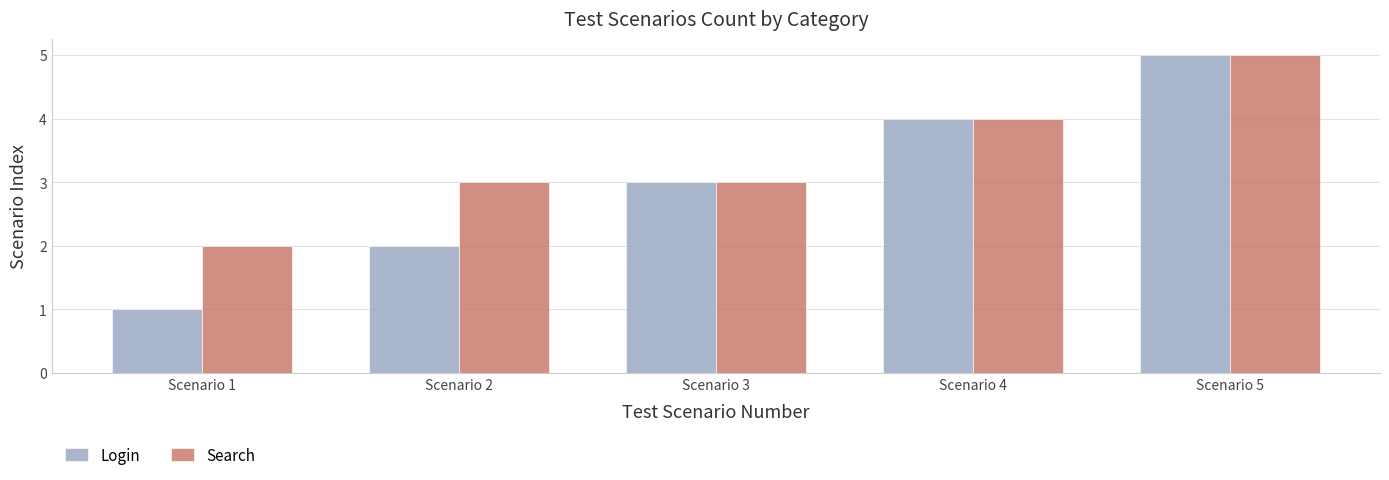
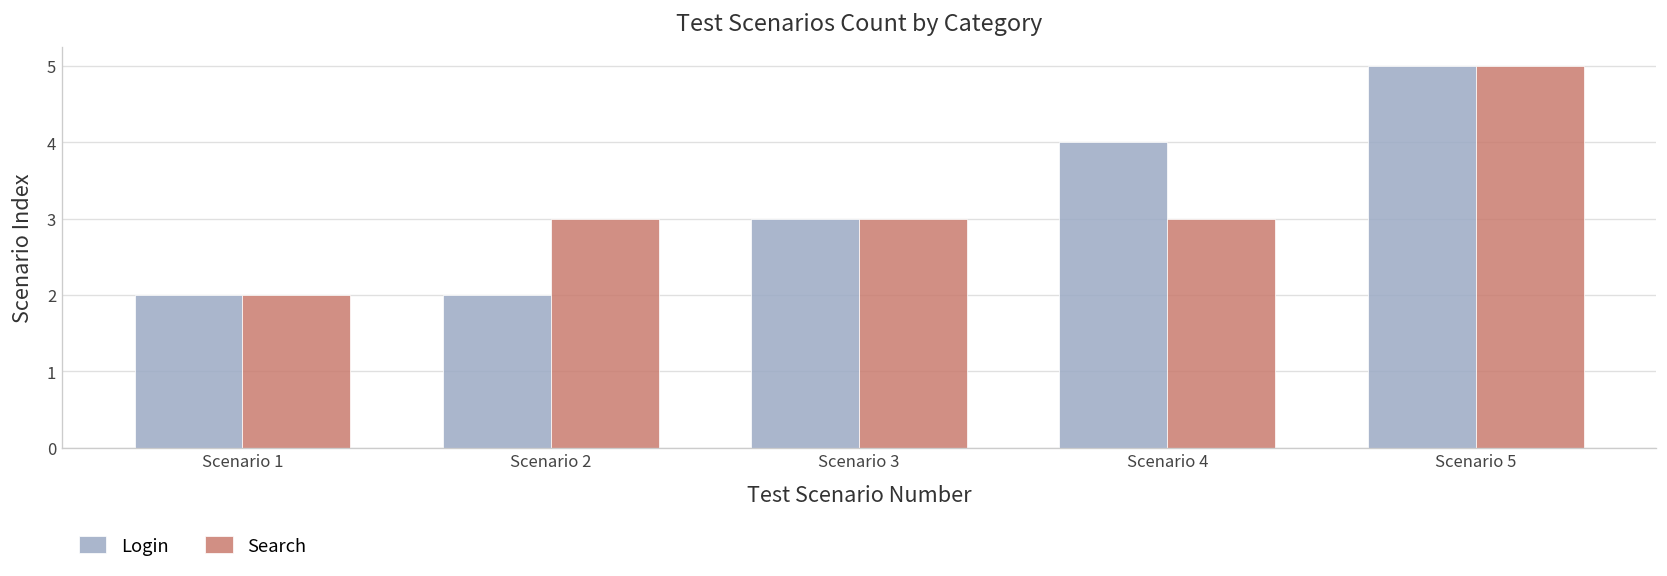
Login, Scenario 1: 1 -> 2
Search, Scenario 4: 4 -> 3
